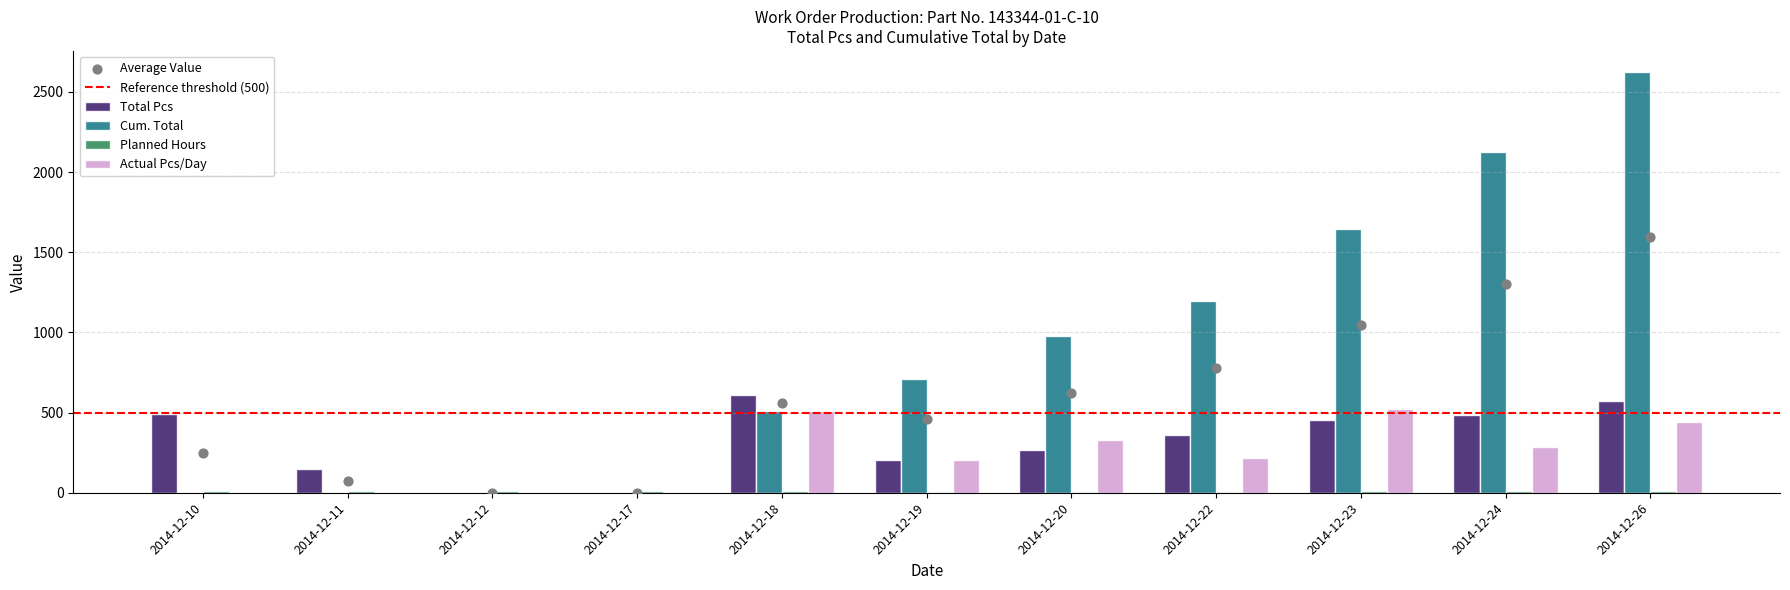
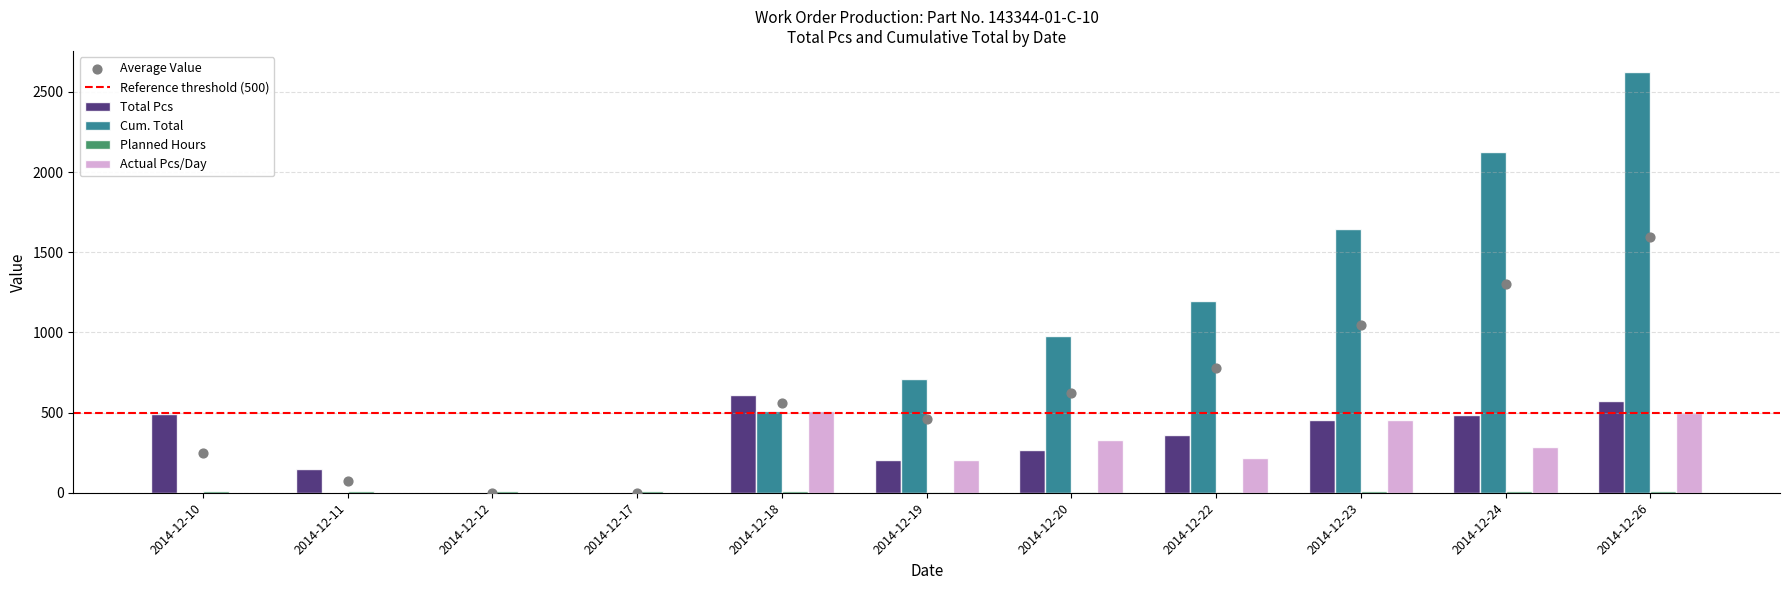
Actual Pcs/Day, 2014-12-23: 530 -> 450
Actual Pcs/Day, 2014-12-26: 440 -> 500
